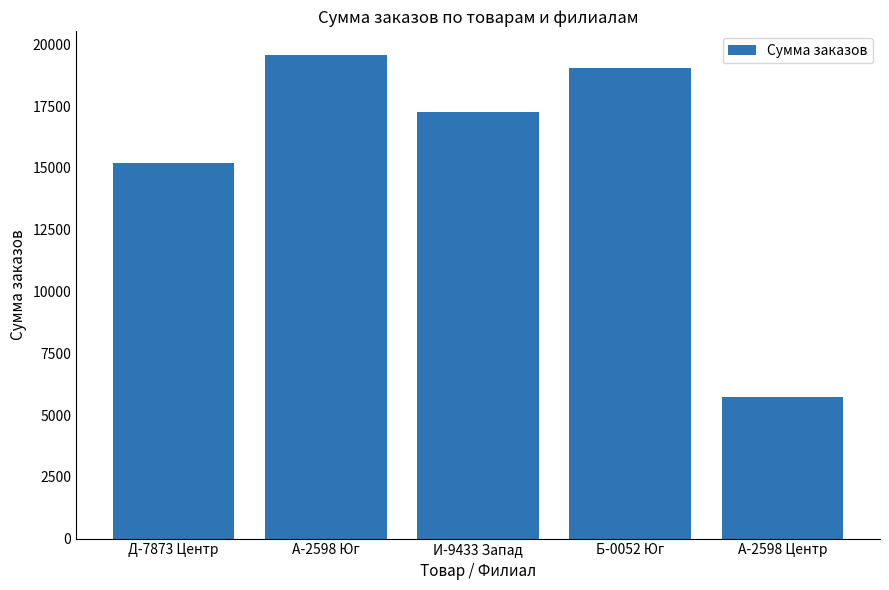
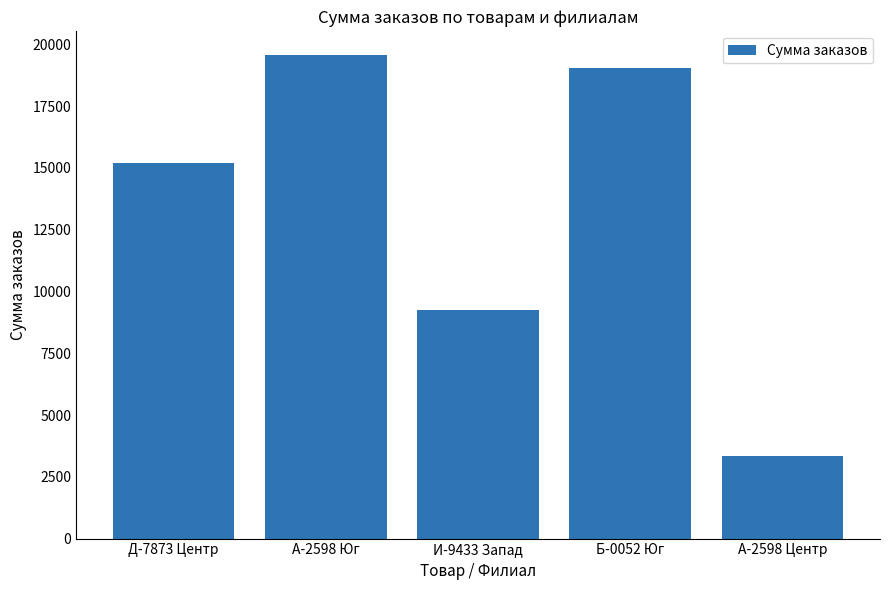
И-9433 Запад: 17300 -> 9300
А-2598 Центр: 5700 -> 3400
